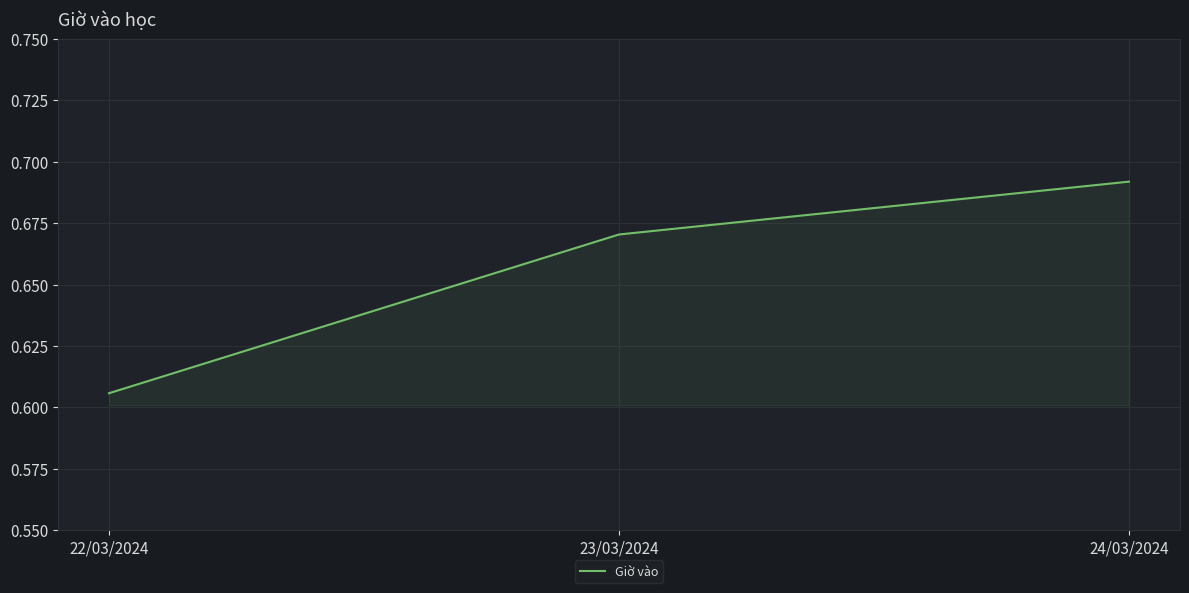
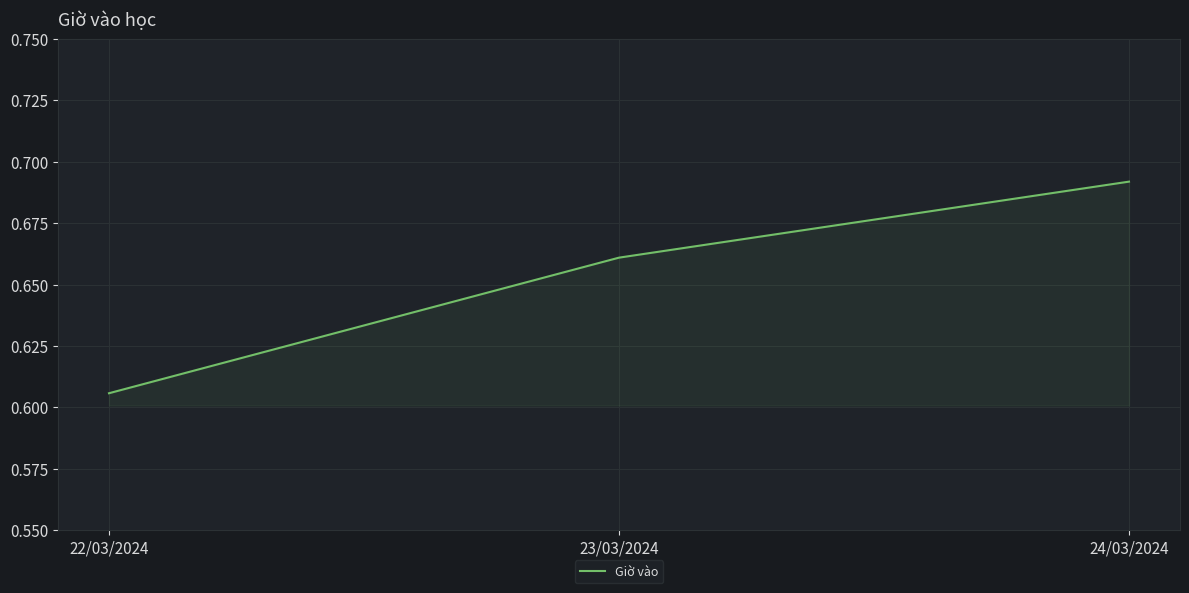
23/03/2024: 0.670 -> 0.661
